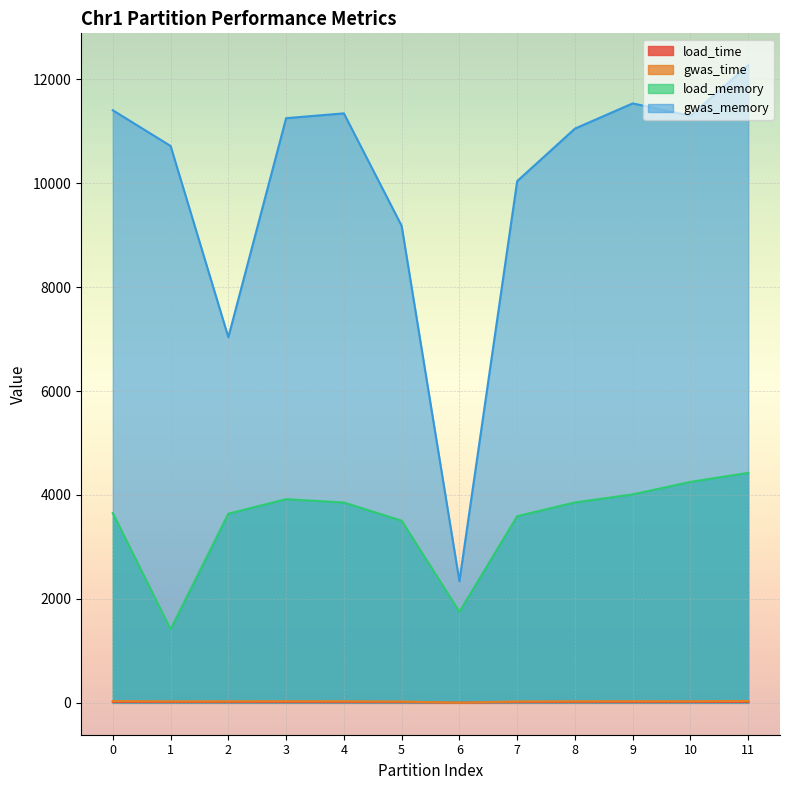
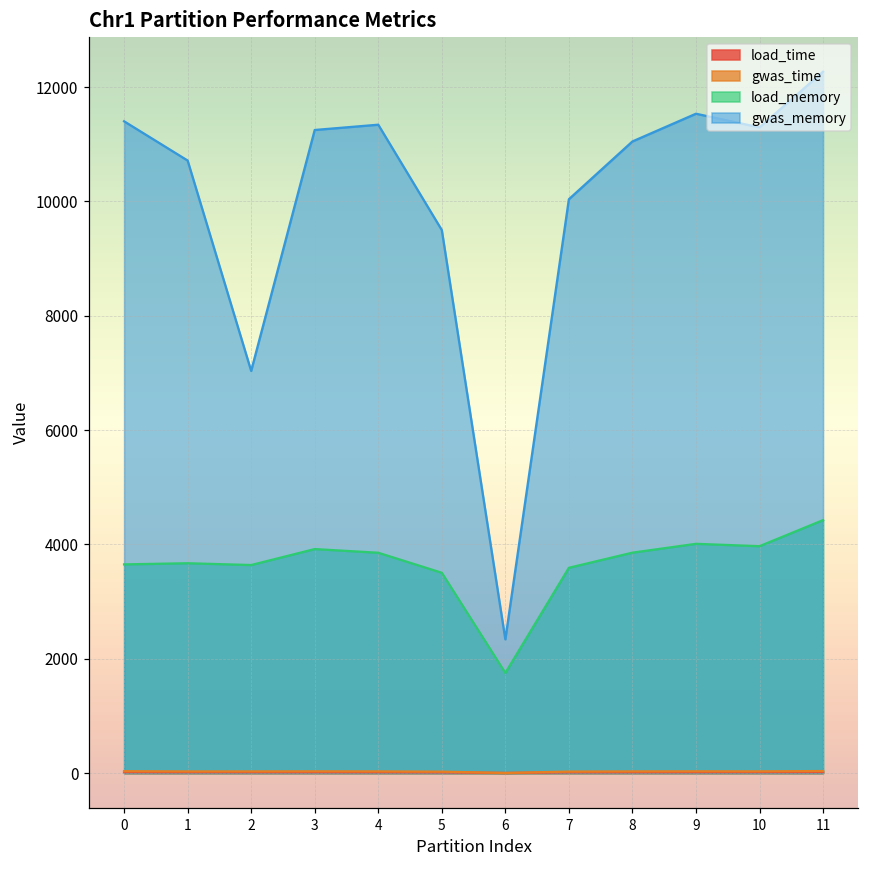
load_memory, 1: 1400 -> 3700
gwas_memory, 5: 9200 -> 9500
load_memory, 10: 4300 -> 4000
